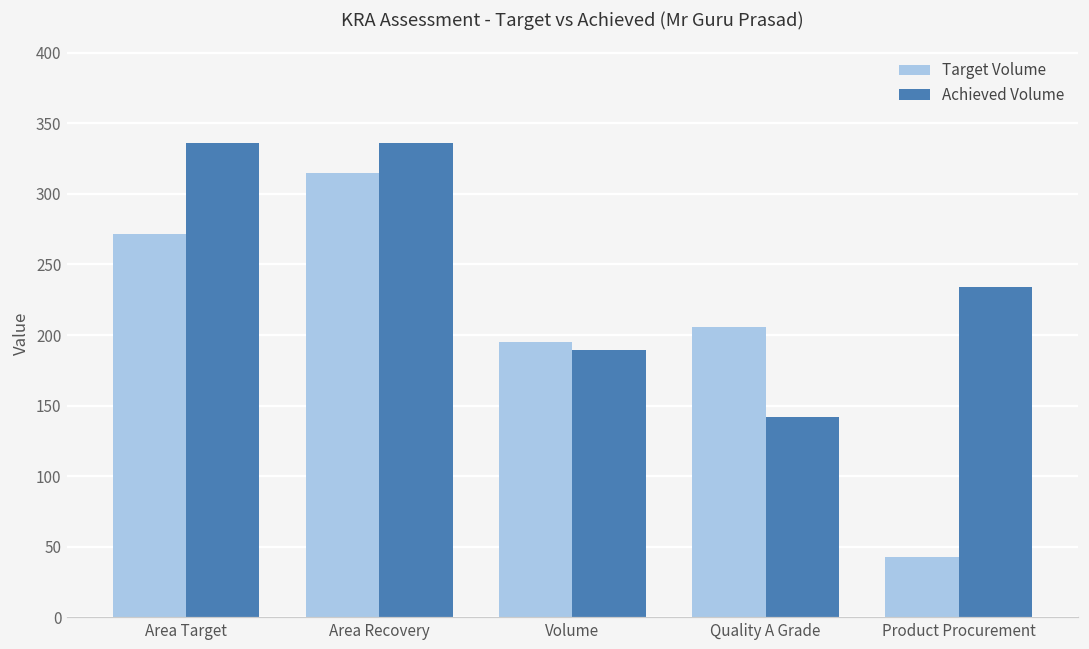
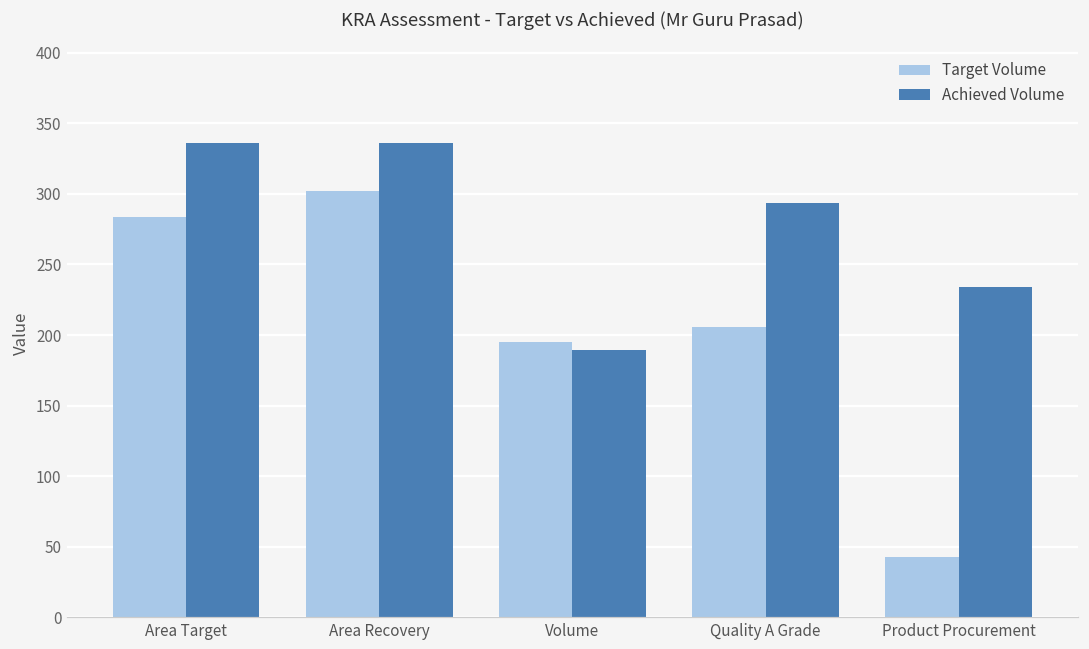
Target Volume, Area Target: 272 -> 284
Target Volume, Area Recovery: 315 -> 302
Achieved Volume, Quality A Grade: 142 -> 294
